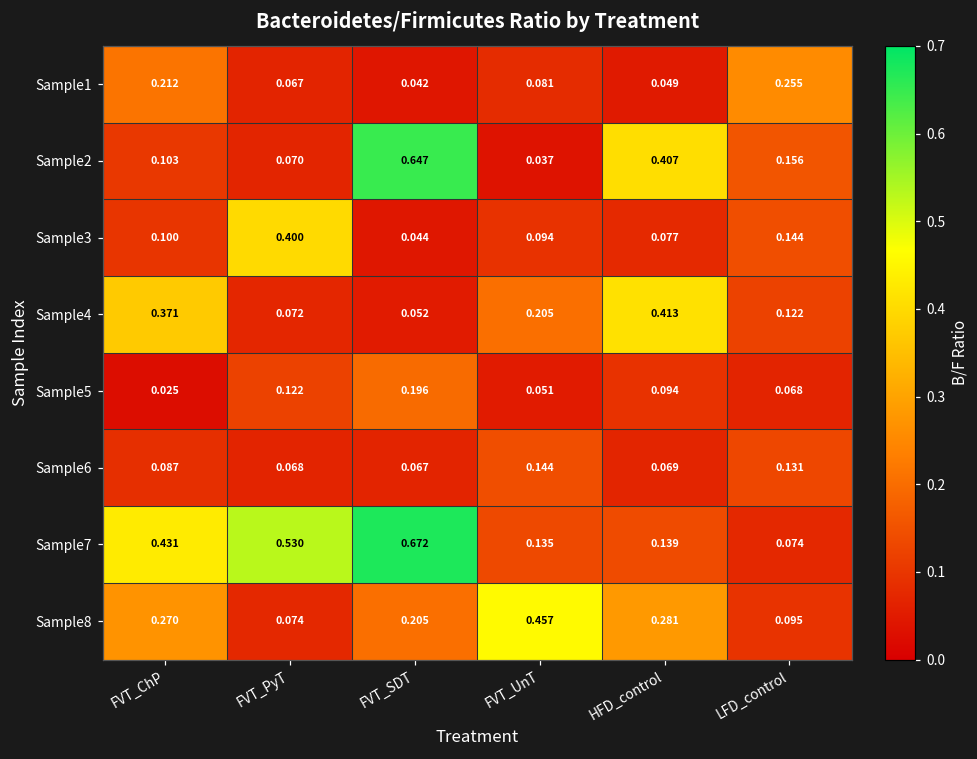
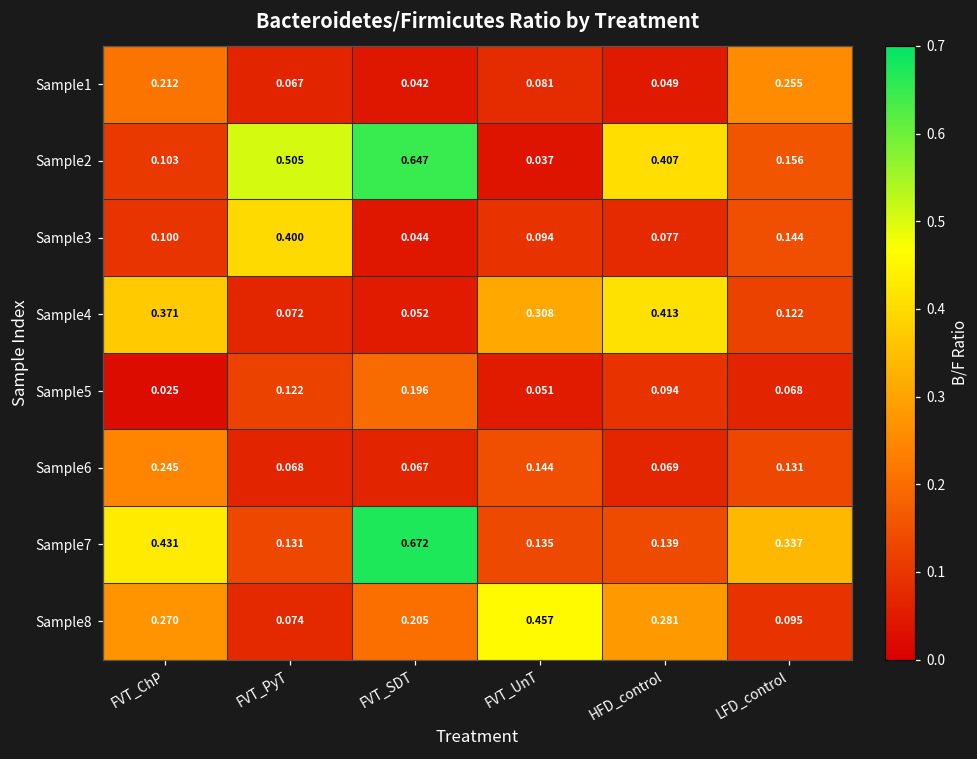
Sample2, FVT_PyT: 0.070 -> 0.505
Sample4, FVT_UnT: 0.205 -> 0.308
Sample6, FVT_ChP: 0.087 -> 0.245
Sample7, FVT_PyT: 0.530 -> 0.131
Sample7, LFD_control: 0.074 -> 0.337
